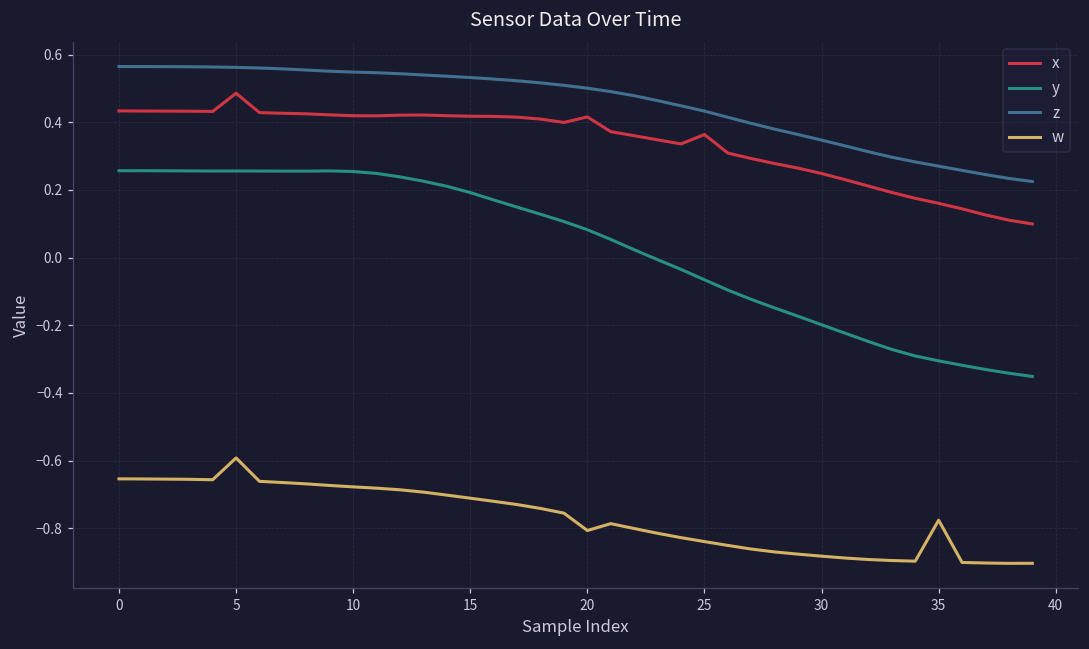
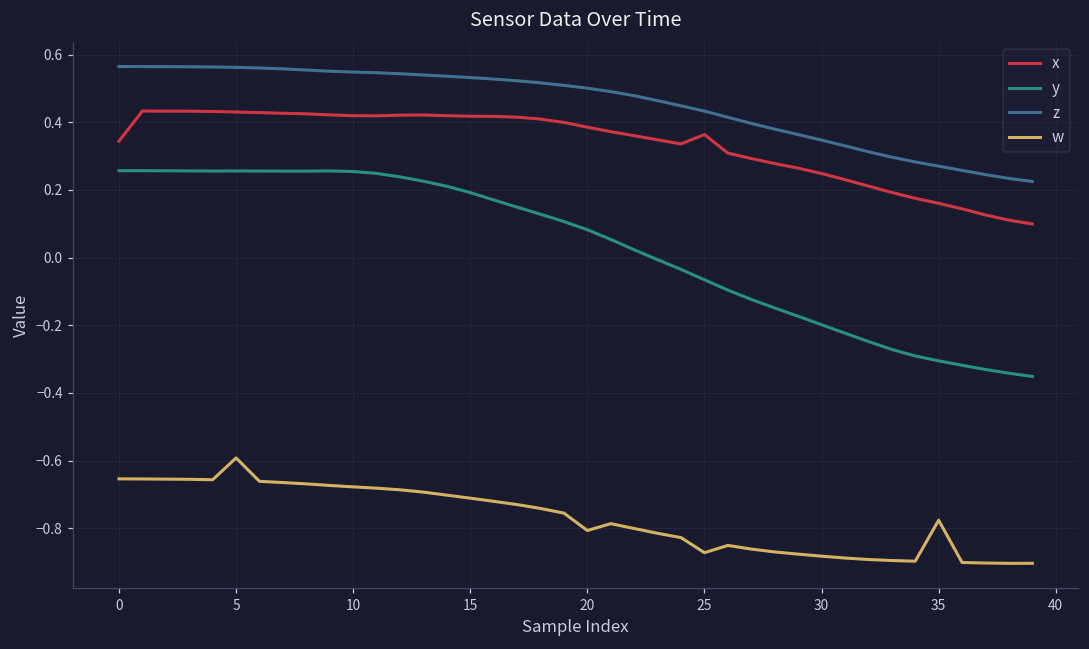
x, 0: 0.43 -> 0.34
x, 5: 0.49 -> 0.43
x, 20: 0.42 -> 0.39
w, 25: -0.84 -> -0.87
